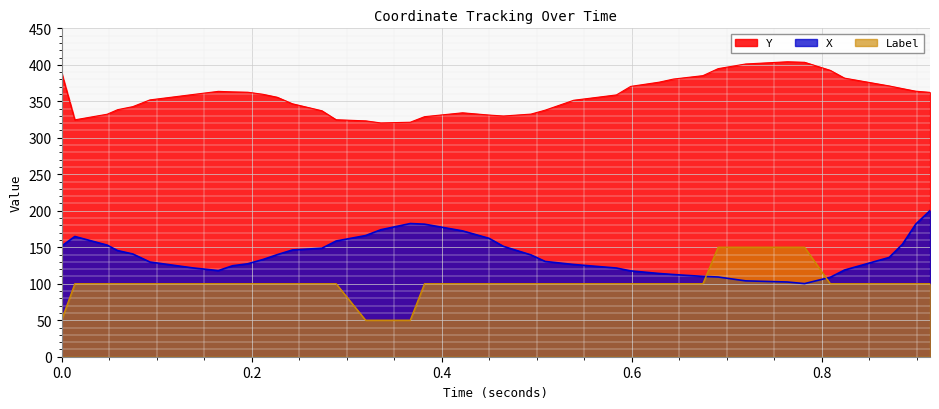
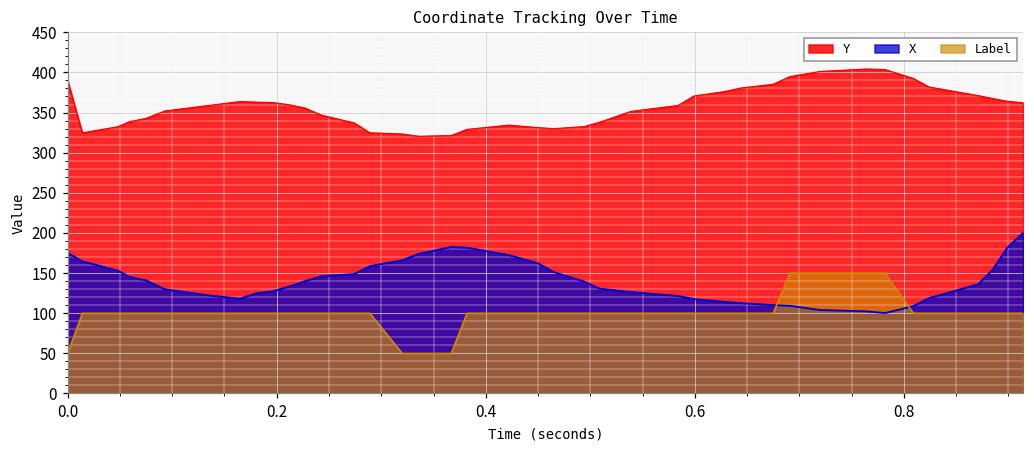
X, 0.0: 150 -> 180
